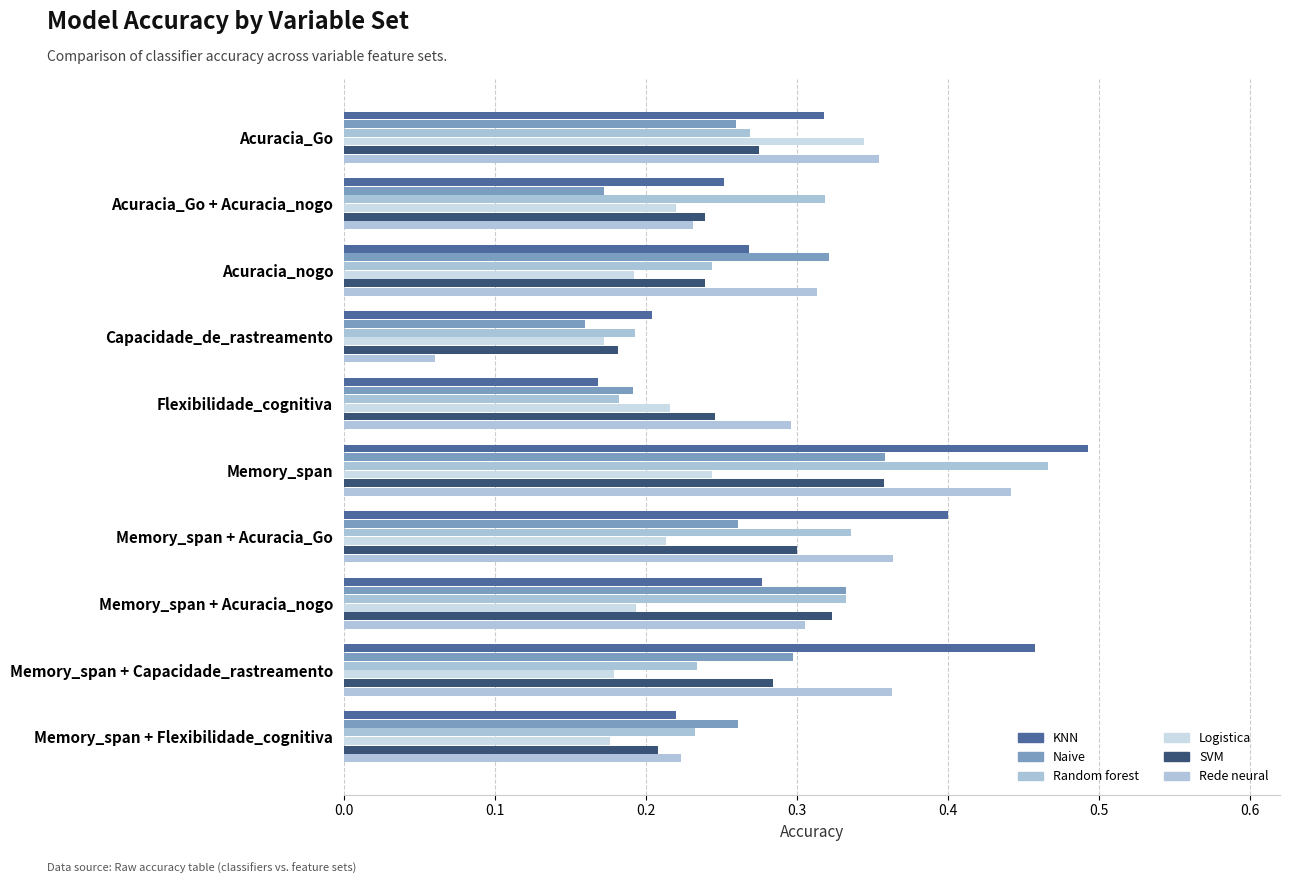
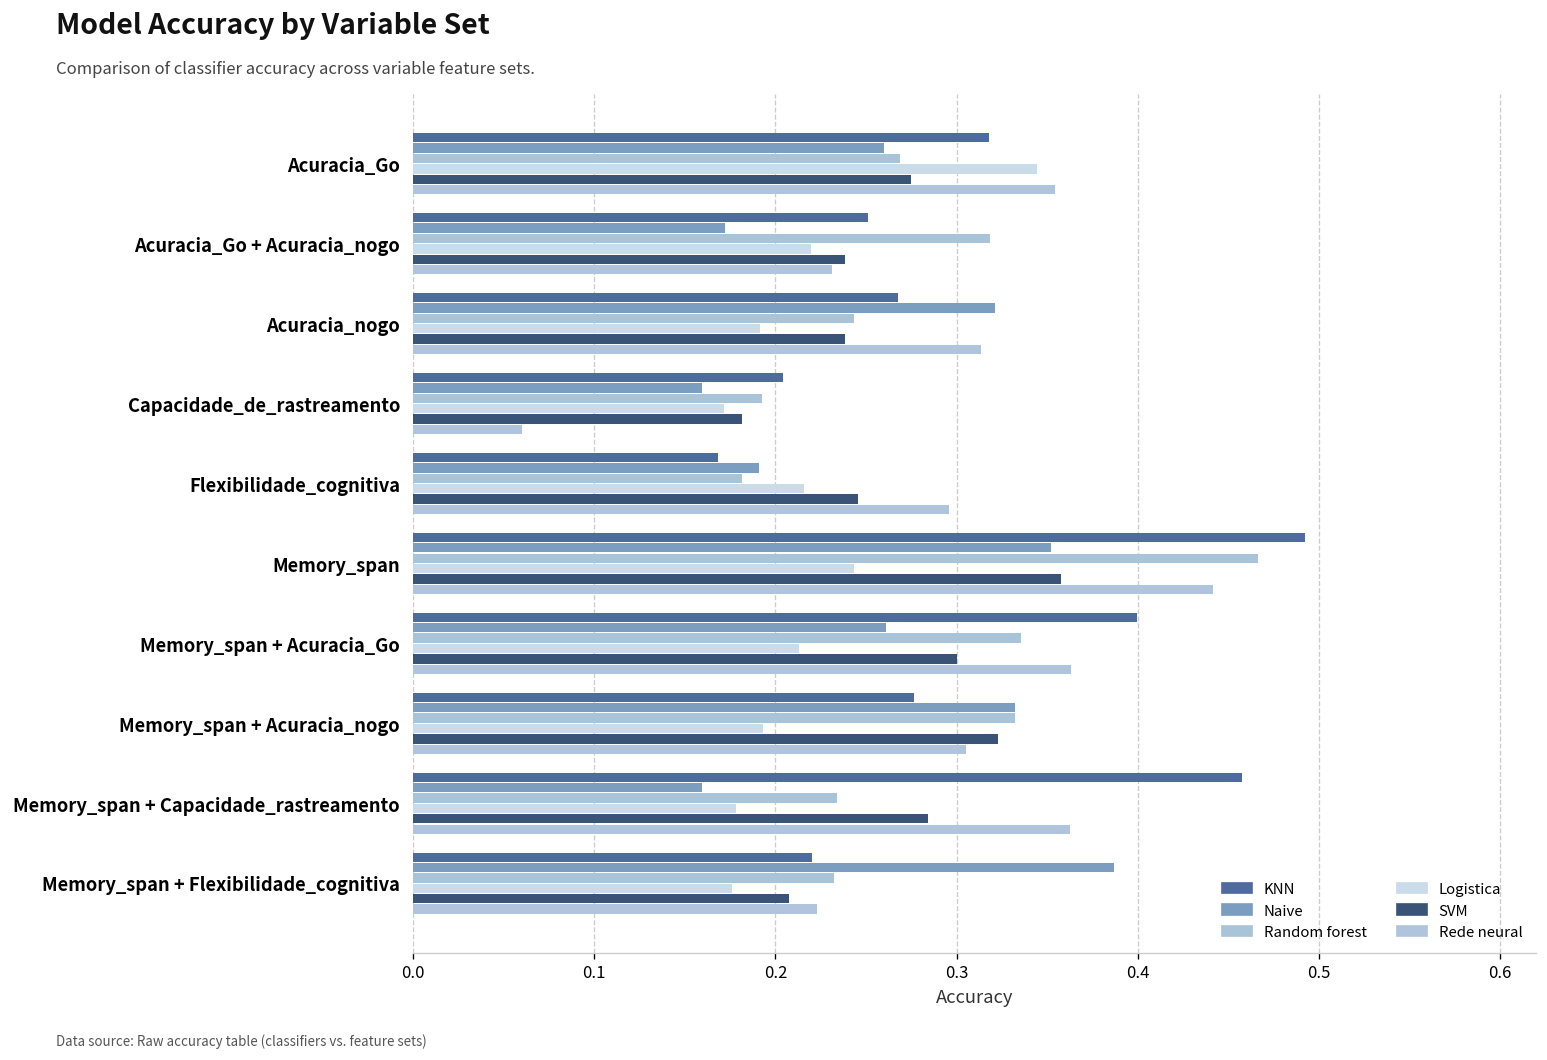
Naive, Memory_span: 0.358 -> 0.352
Naive, Memory_span + Capacidade_rastreamento: 0.297 -> 0.160
Naive, Memory_span + Flexibilidade_cognitiva: 0.261 -> 0.387
